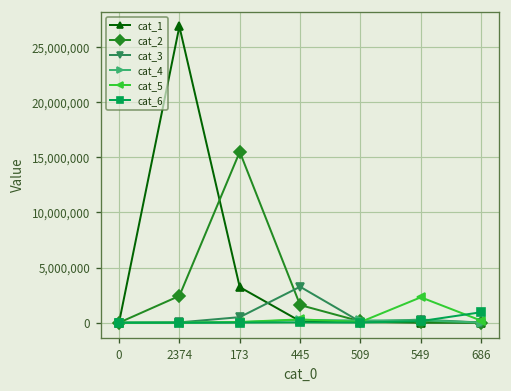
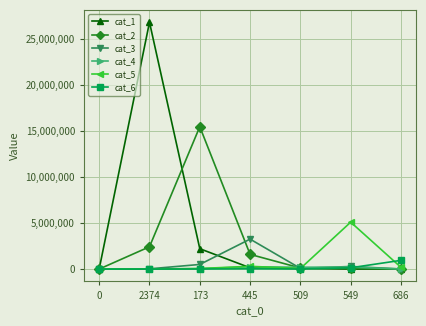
cat_1, 173: 3,000,000 -> 2,000,000
cat_5, 549: 2,000,000 -> 5,000,000
